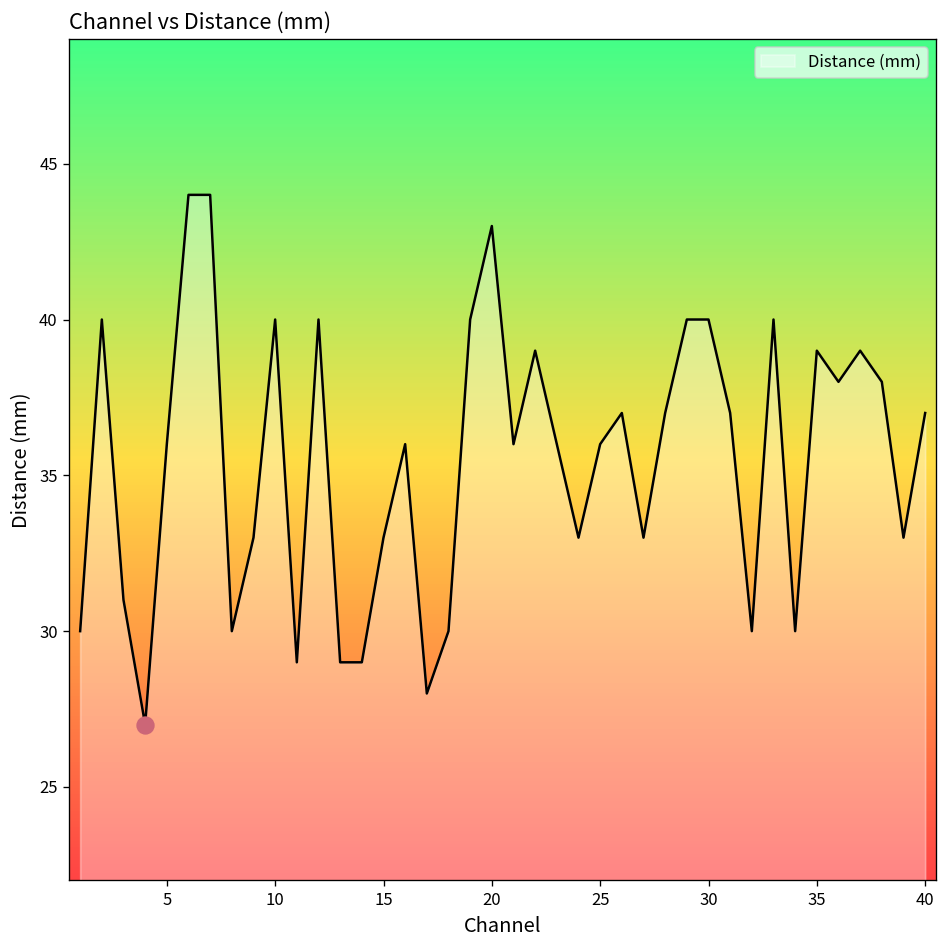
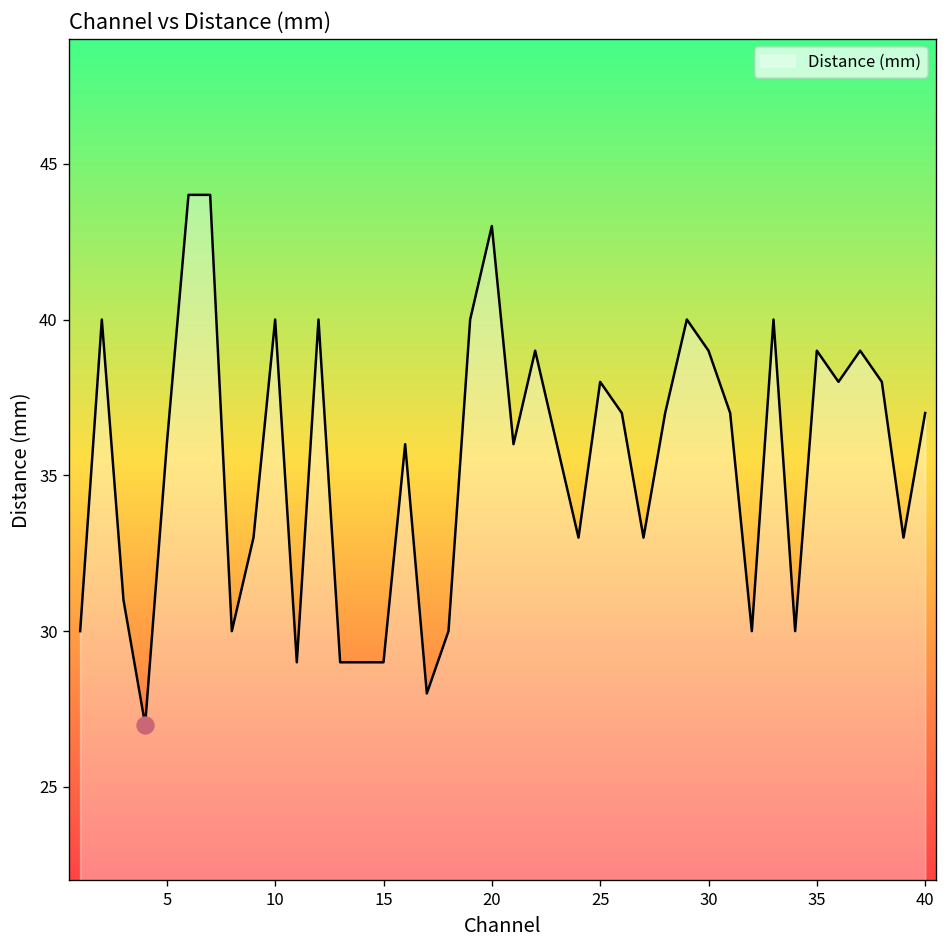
Distance (mm), 15: 33 -> 29
Distance (mm), 25: 36 -> 38
Distance (mm), 30: 40 -> 39
